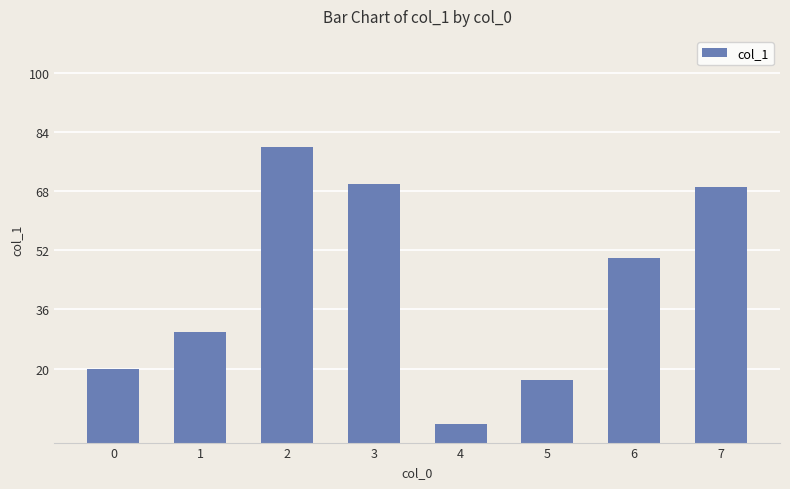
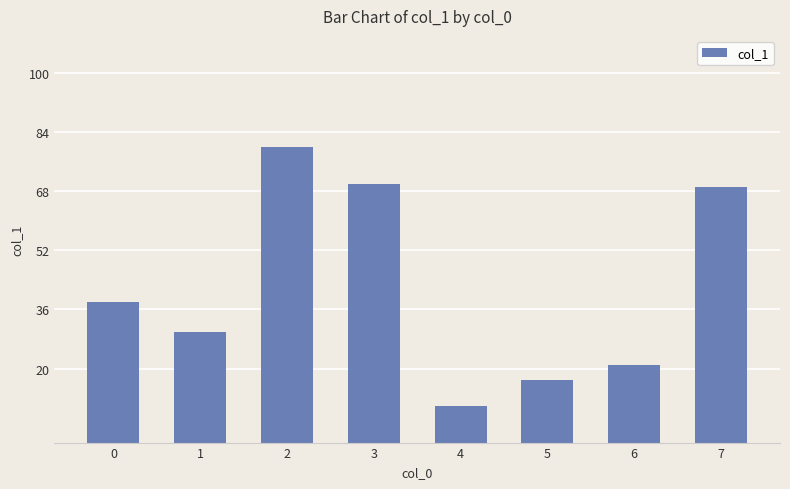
0: 20 -> 38
4: 5 -> 10
6: 50 -> 21
